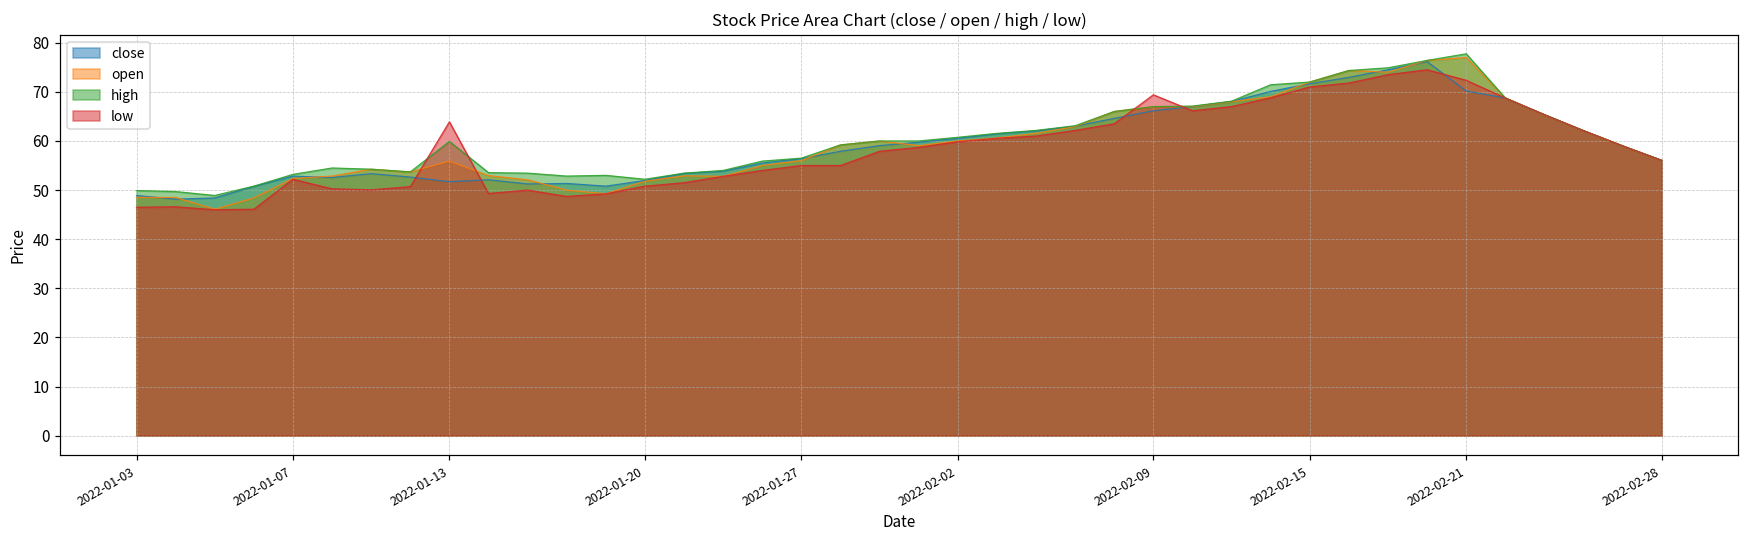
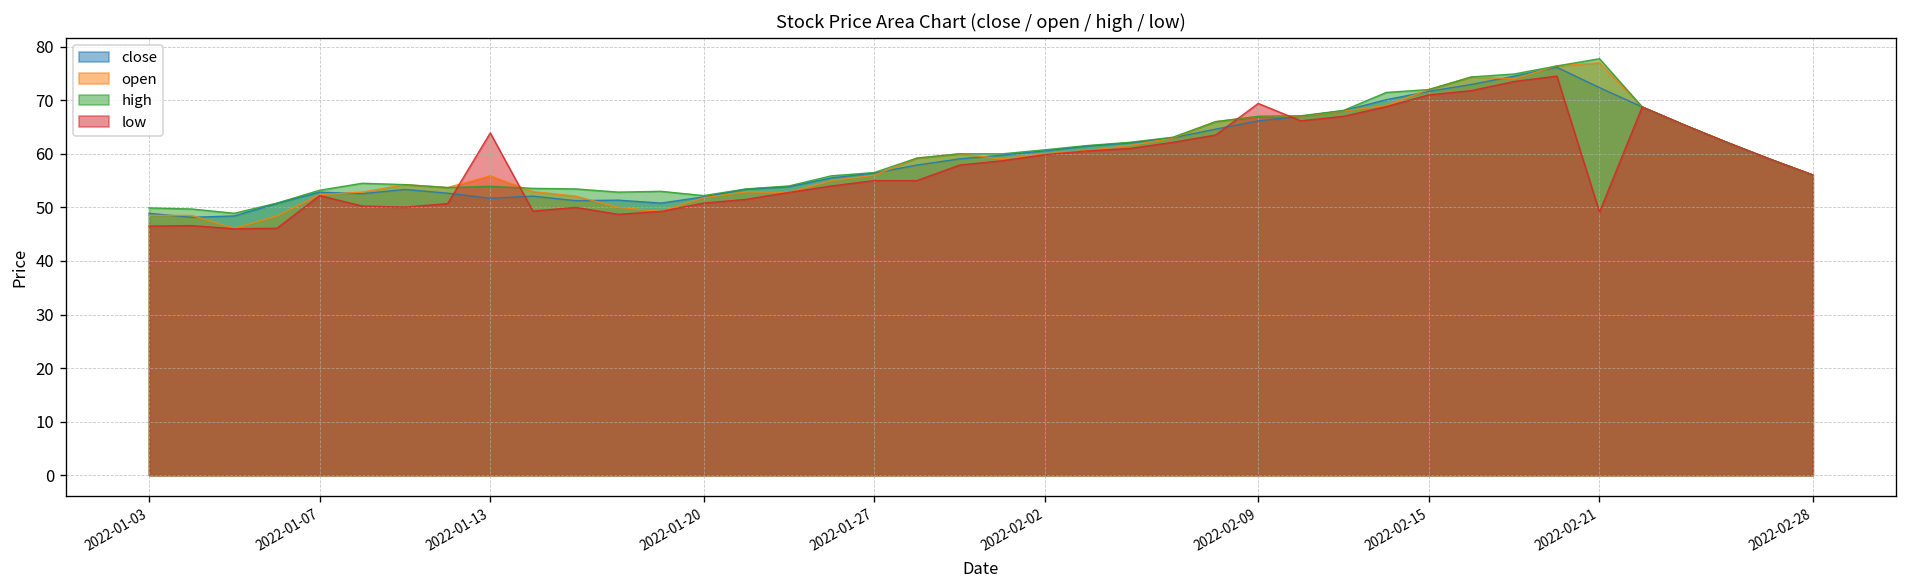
high, 2022-01-13: 60 -> 54
close, 2022-02-21: 70 -> 72
low, 2022-02-21: 72 -> 49
